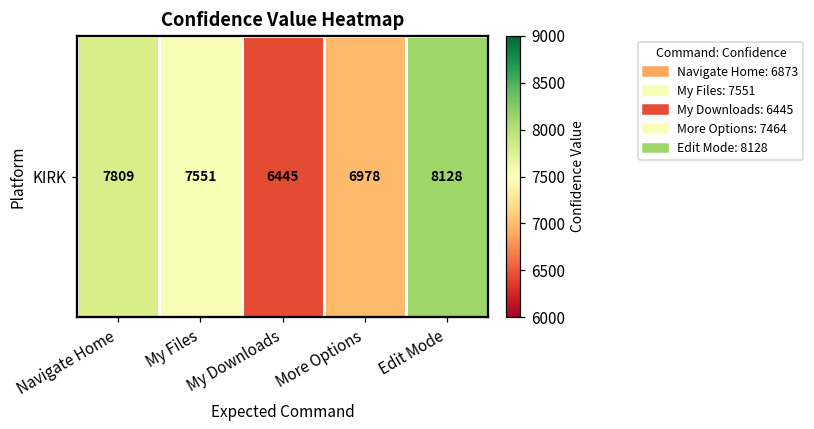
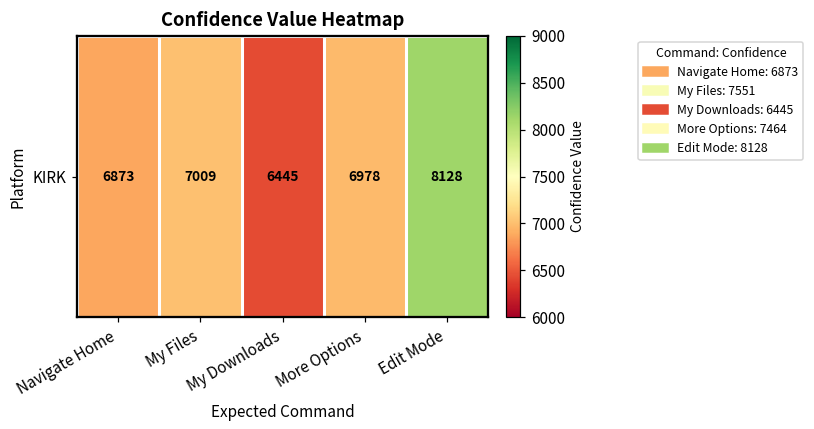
KIRK, Navigate Home: 7809 -> 6873
KIRK, My Files: 7551 -> 7009
